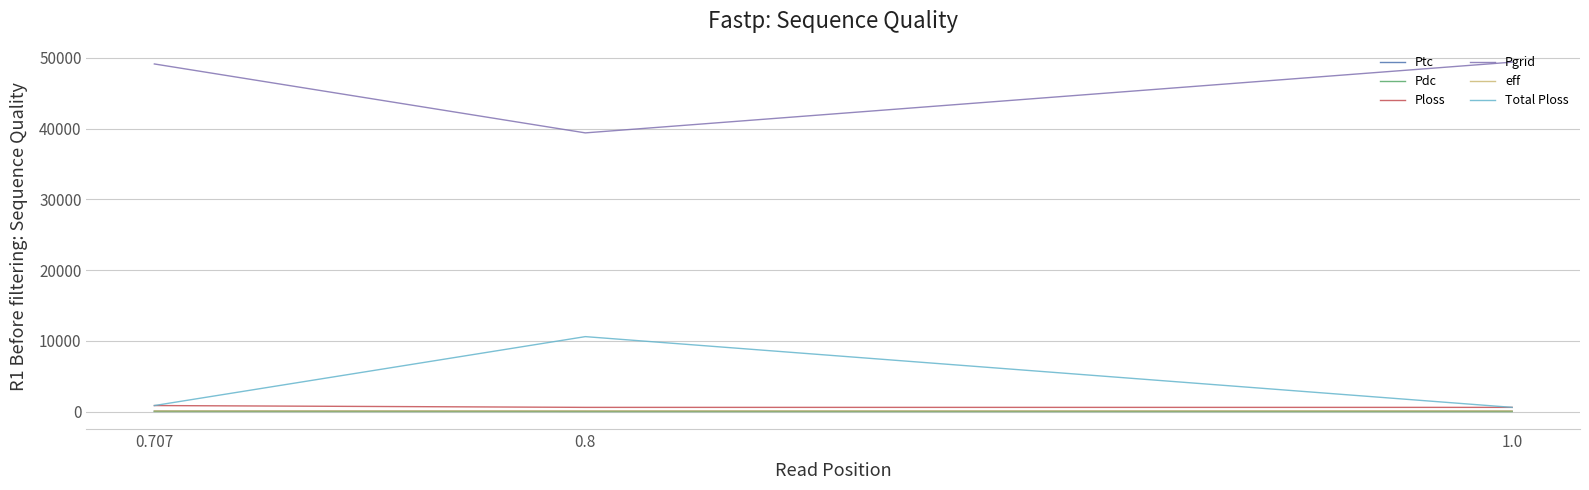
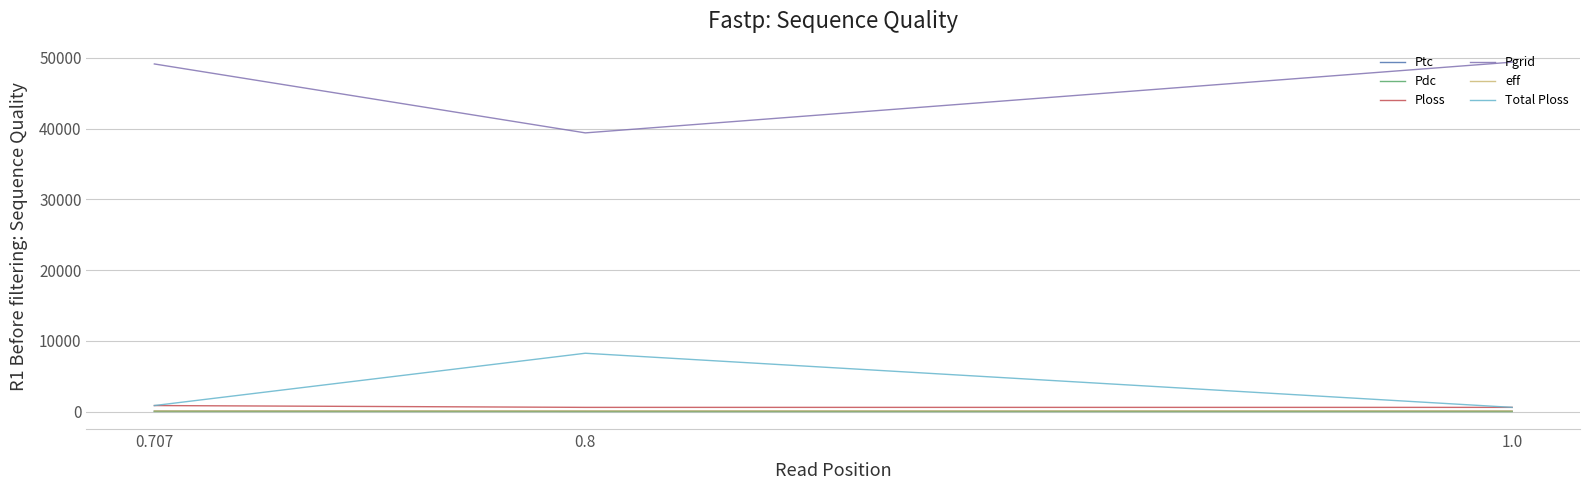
Total Ploss, 0.8: 11000 -> 8000
